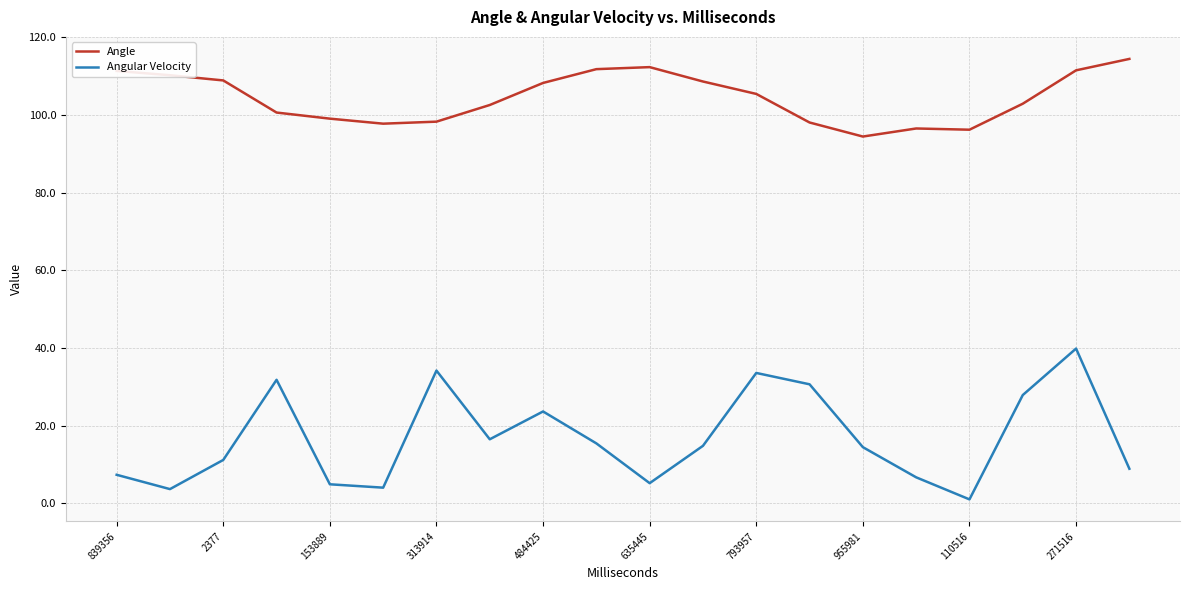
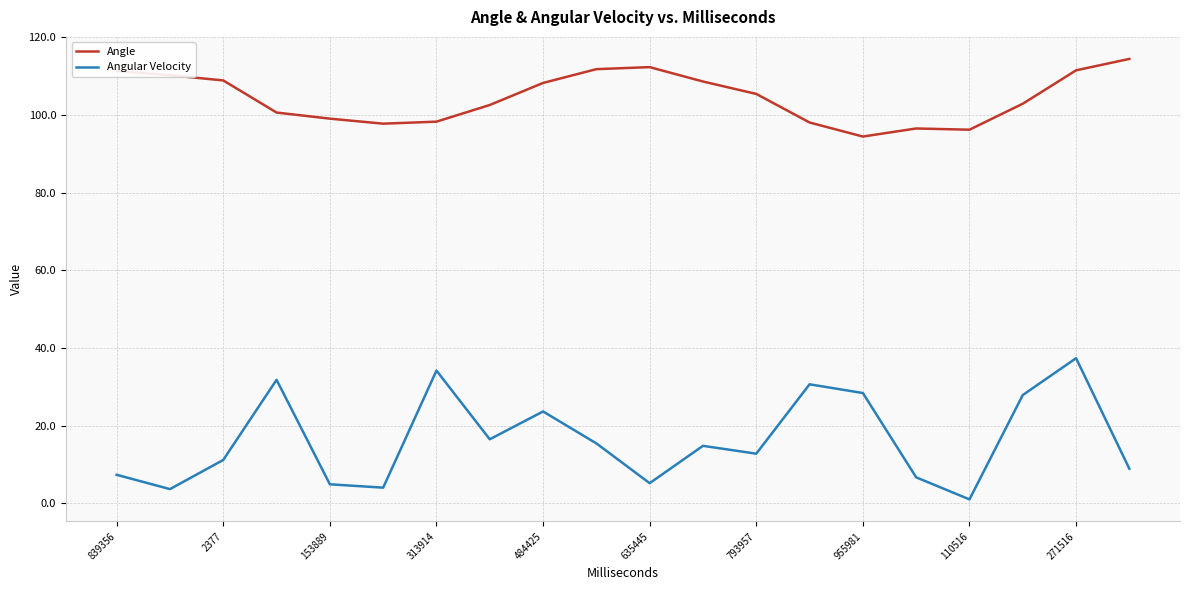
Angular Velocity, 793957: 34 -> 13
Angular Velocity, 955981: 14 -> 28
Angular Velocity, 271516: 40 -> 37
